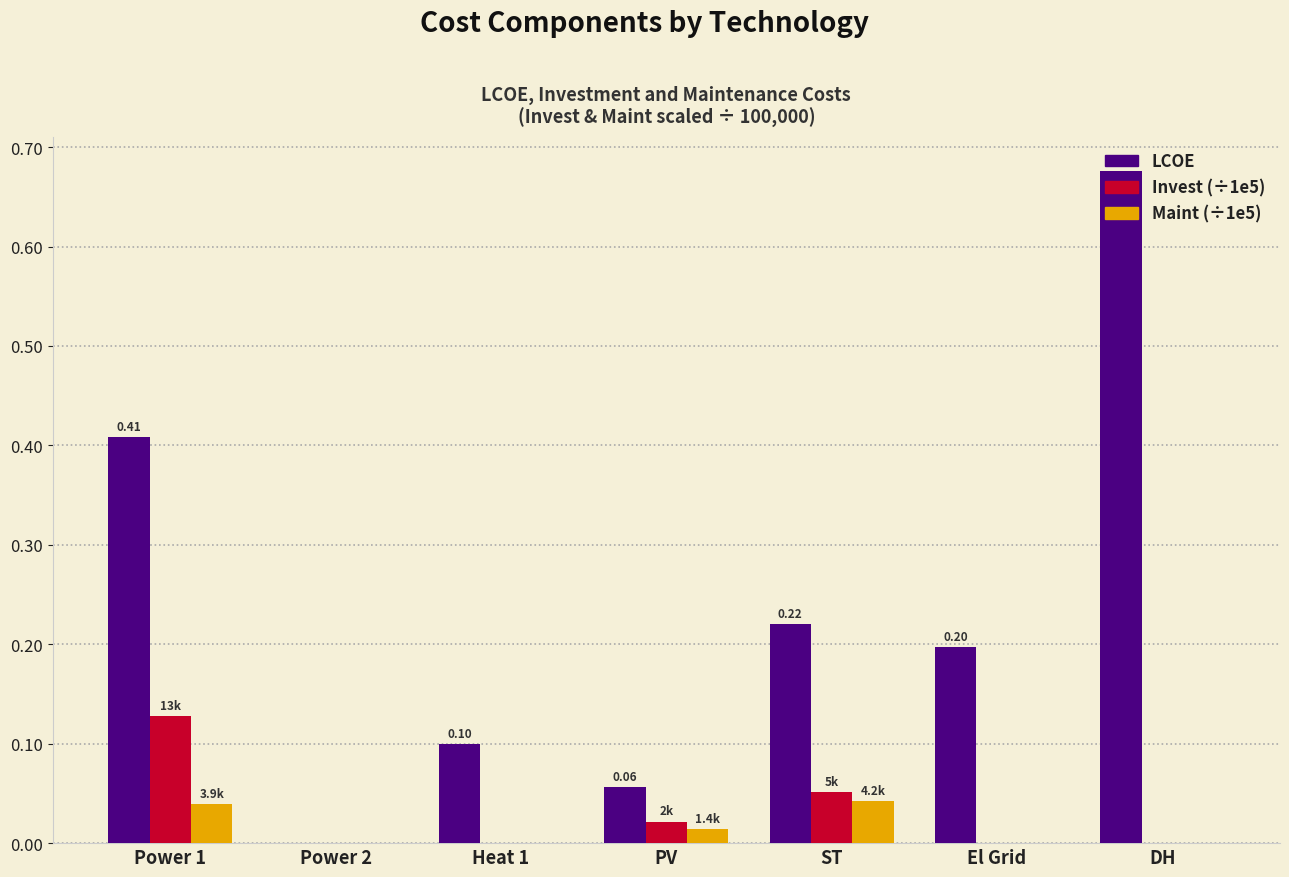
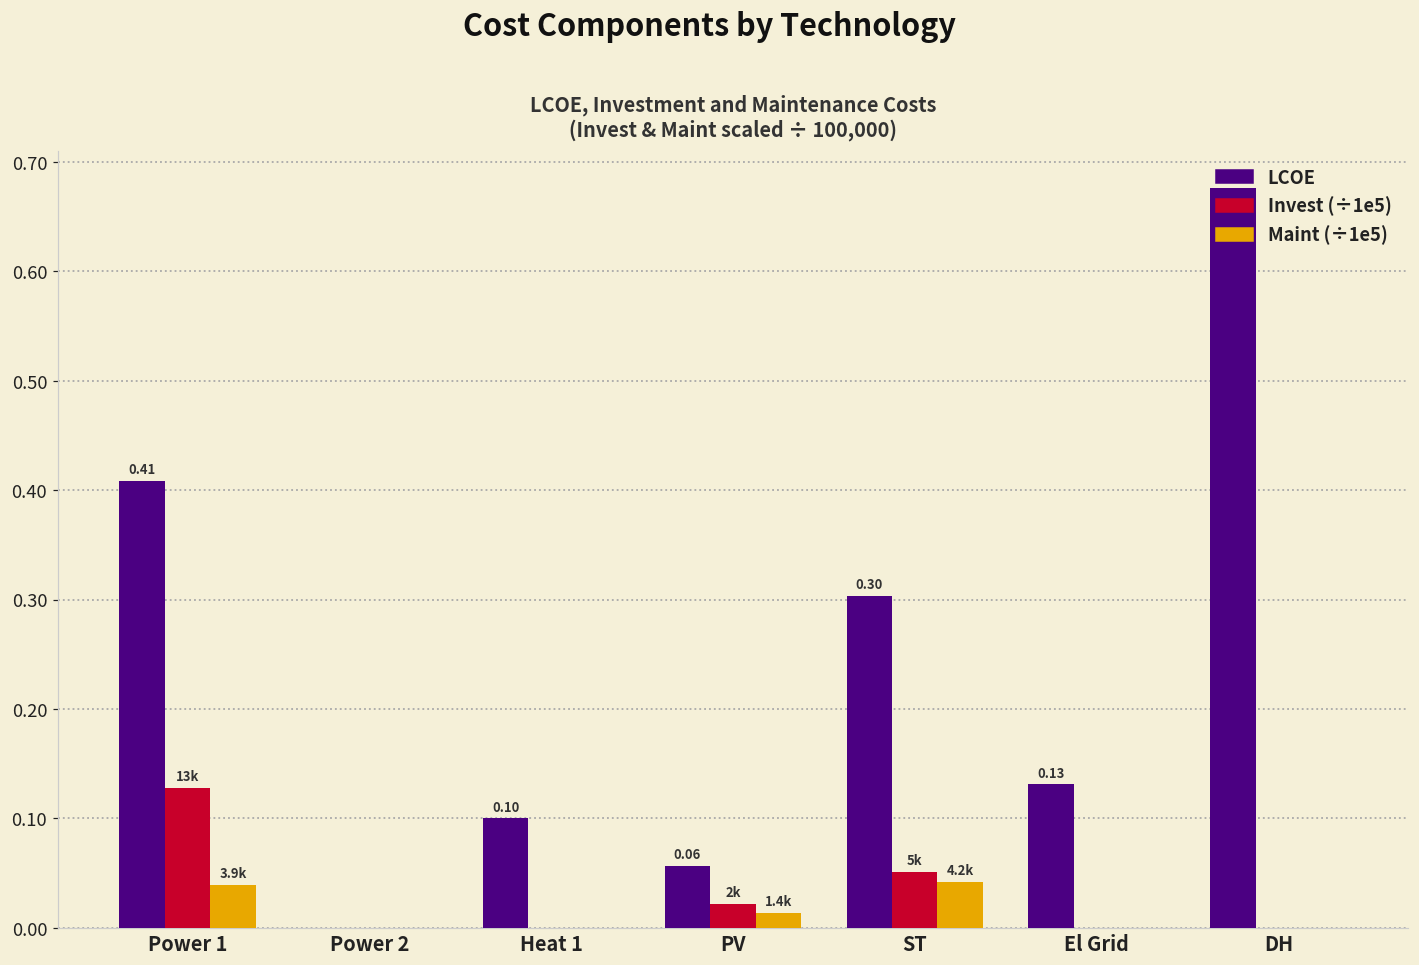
LCOE, ST: 0.22 -> 0.30
LCOE, El Grid: 0.20 -> 0.13
